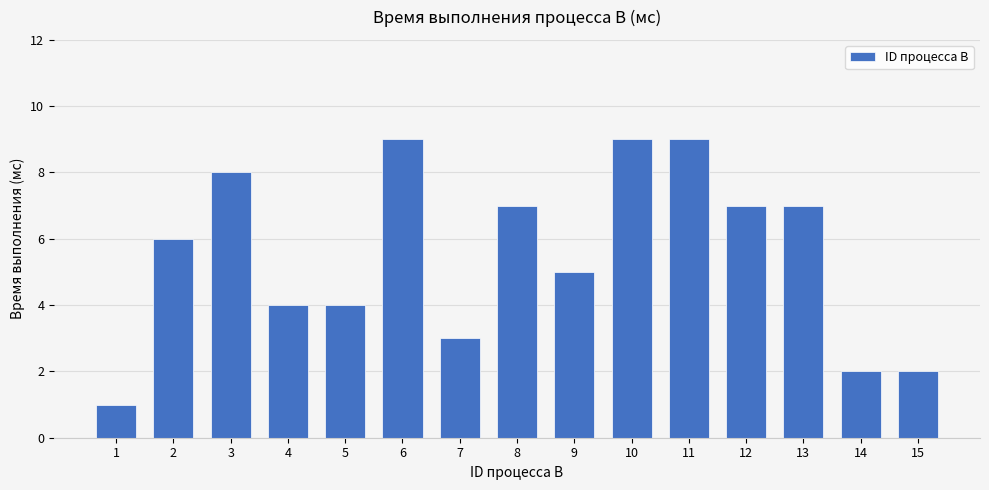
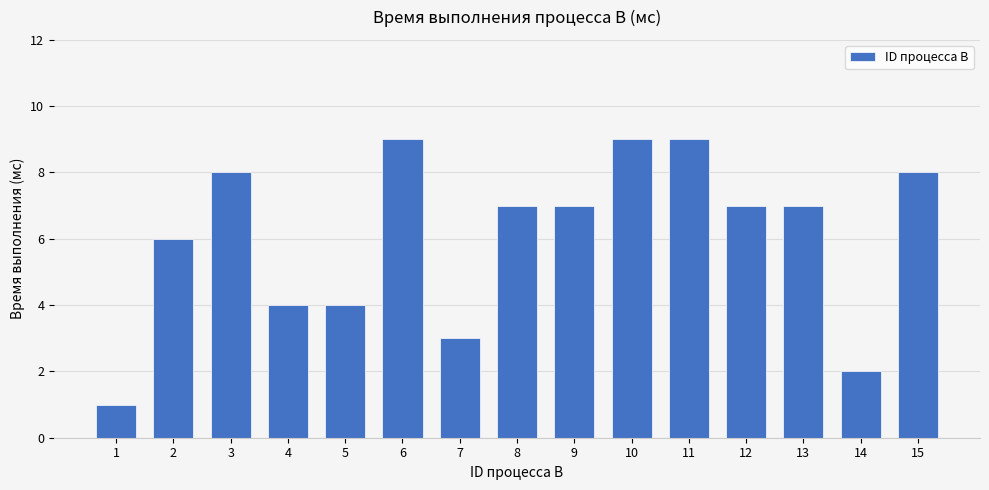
9: 5 -> 7
15: 2 -> 8
